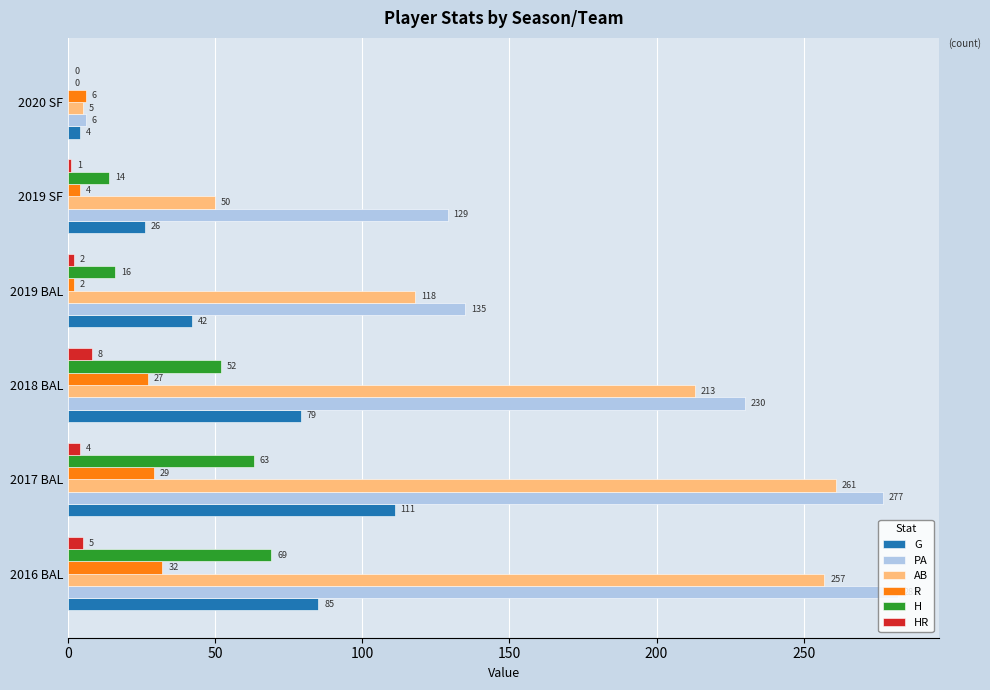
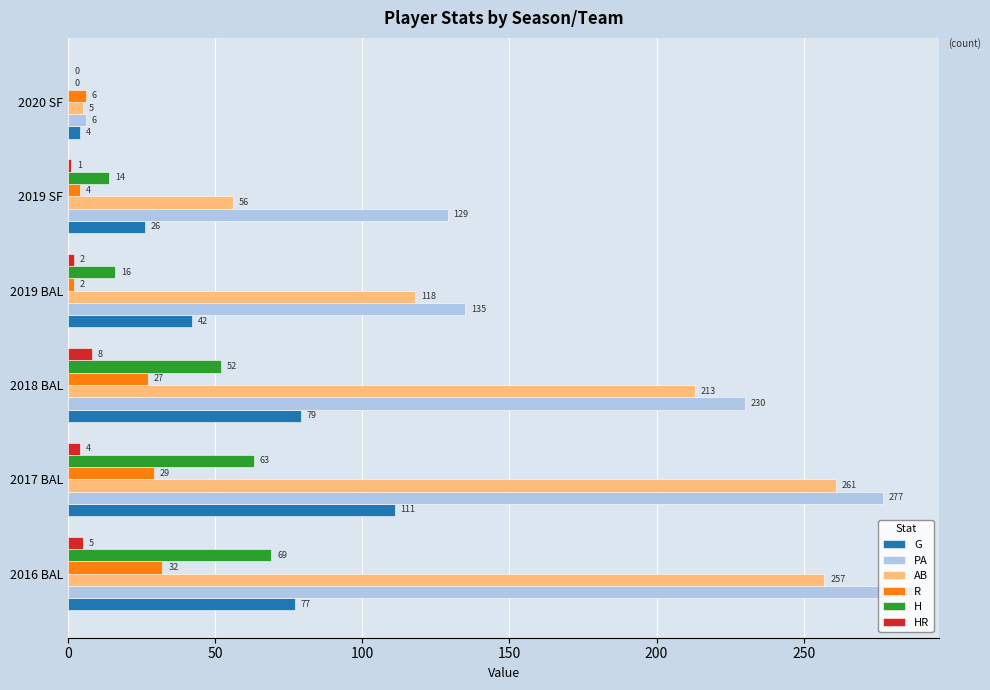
AB, 2019 SF: 50 -> 56
G, 2016 BAL: 85 -> 77
